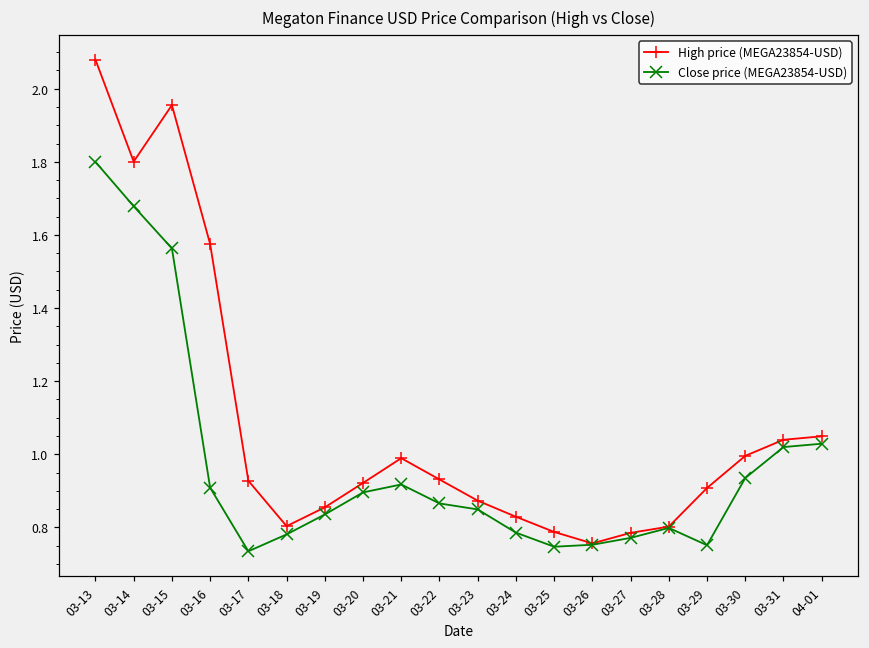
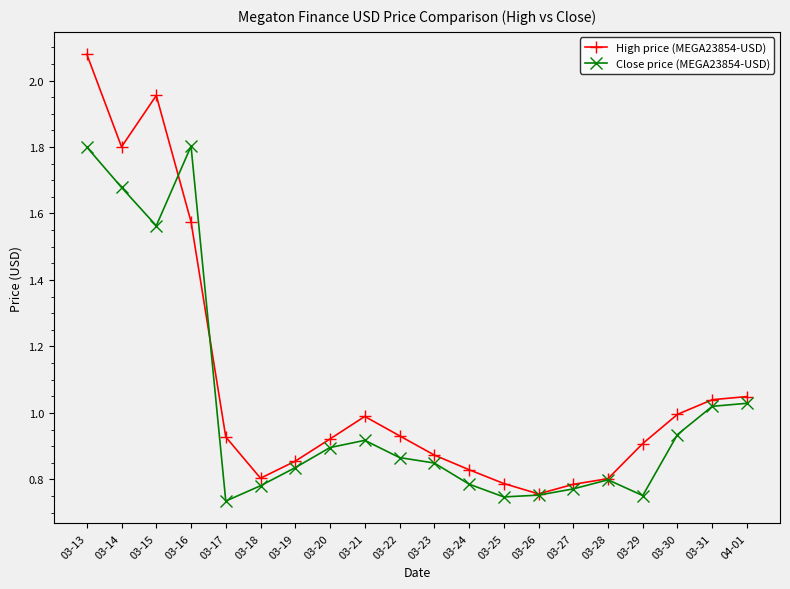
Close price (MEGA23854-USD), 03-16: 0.91 -> 1.80
